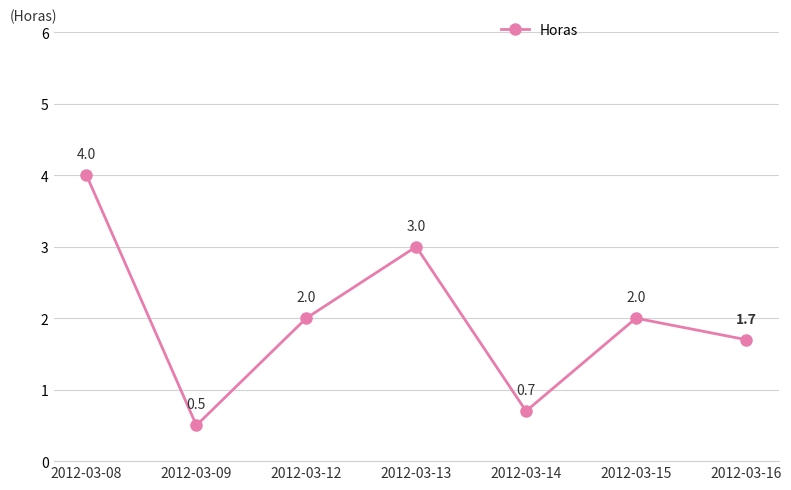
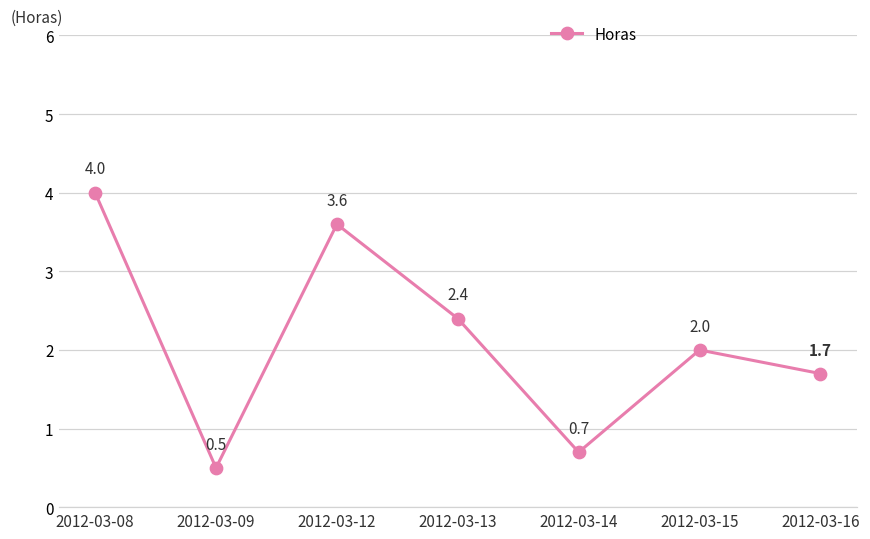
2012-03-12: 2.0 -> 3.6
2012-03-13: 3.0 -> 2.4
